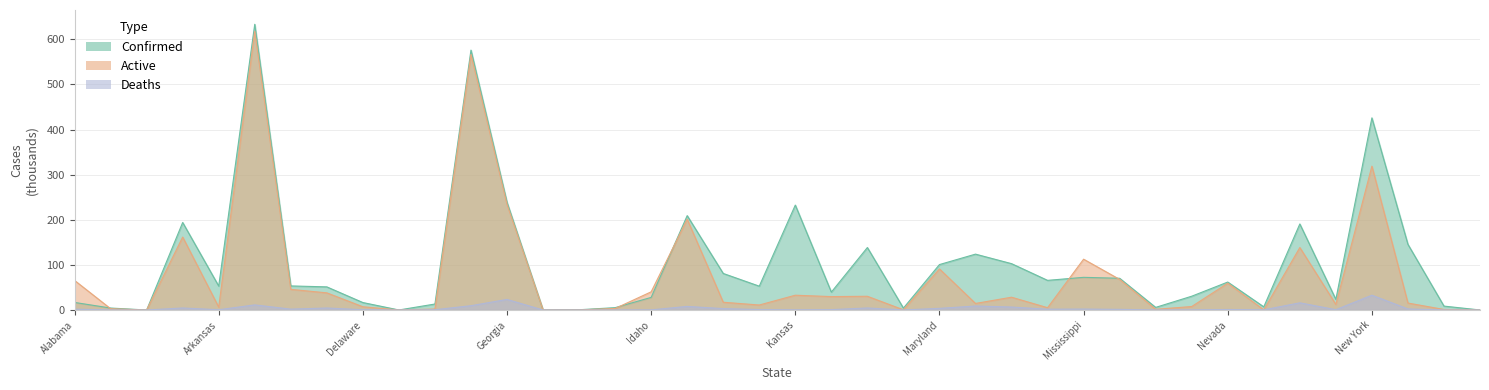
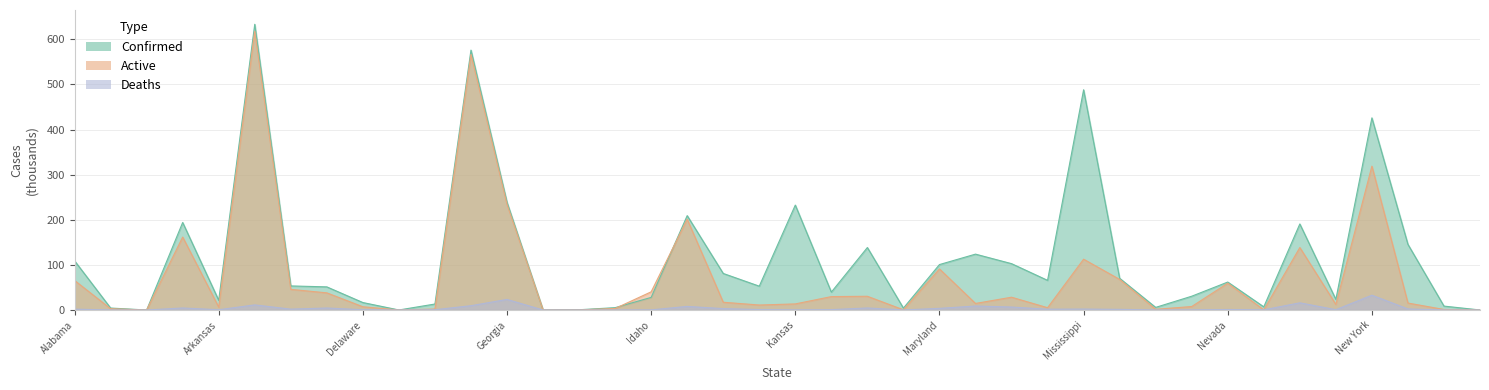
Confirmed, Alabama: 20 -> 110
Confirmed, Arkansas: 50 -> 20
Active, Kansas: 30 -> 10
Confirmed, Mississippi: 70 -> 490
